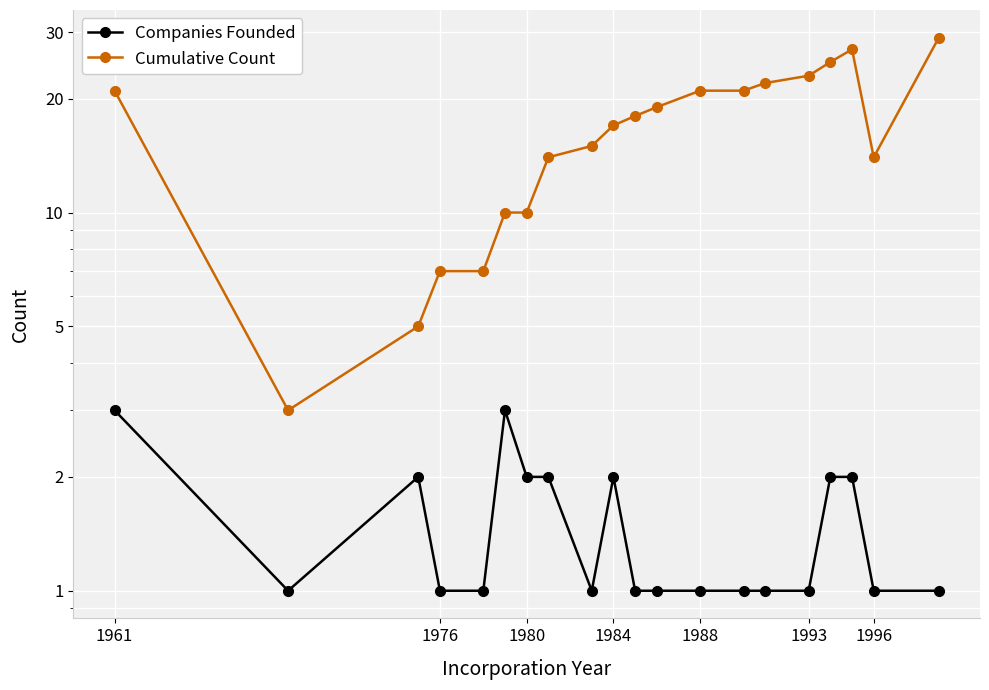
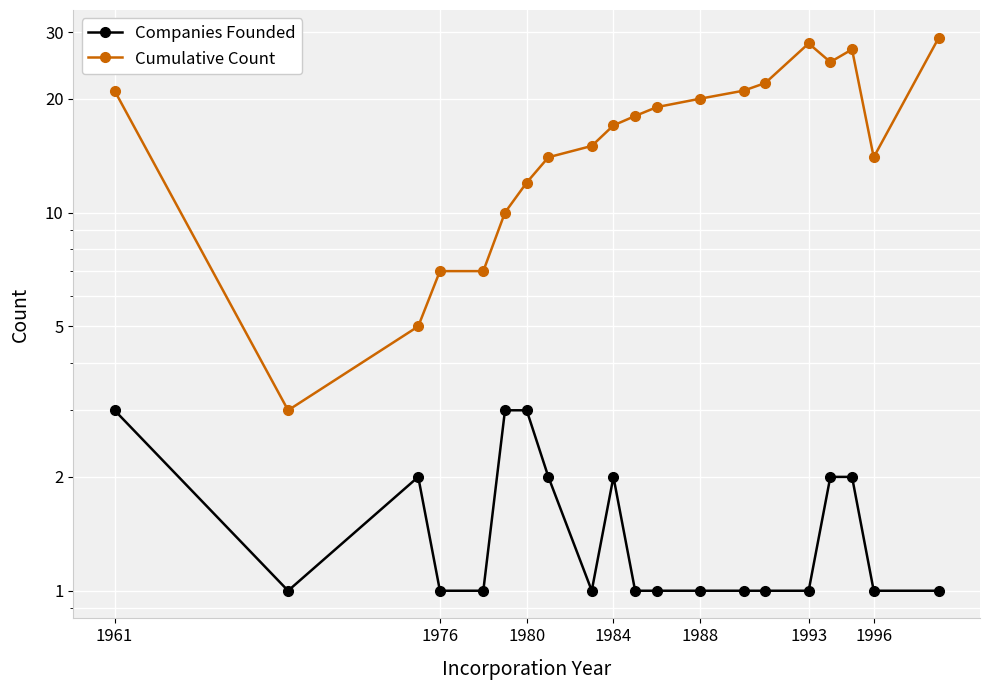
Companies Founded, 1980: 2 -> 3
Cumulative Count, 1980: 10 -> 12
Cumulative Count, 1988: 21 -> 20
Cumulative Count, 1993: 23 -> 28
